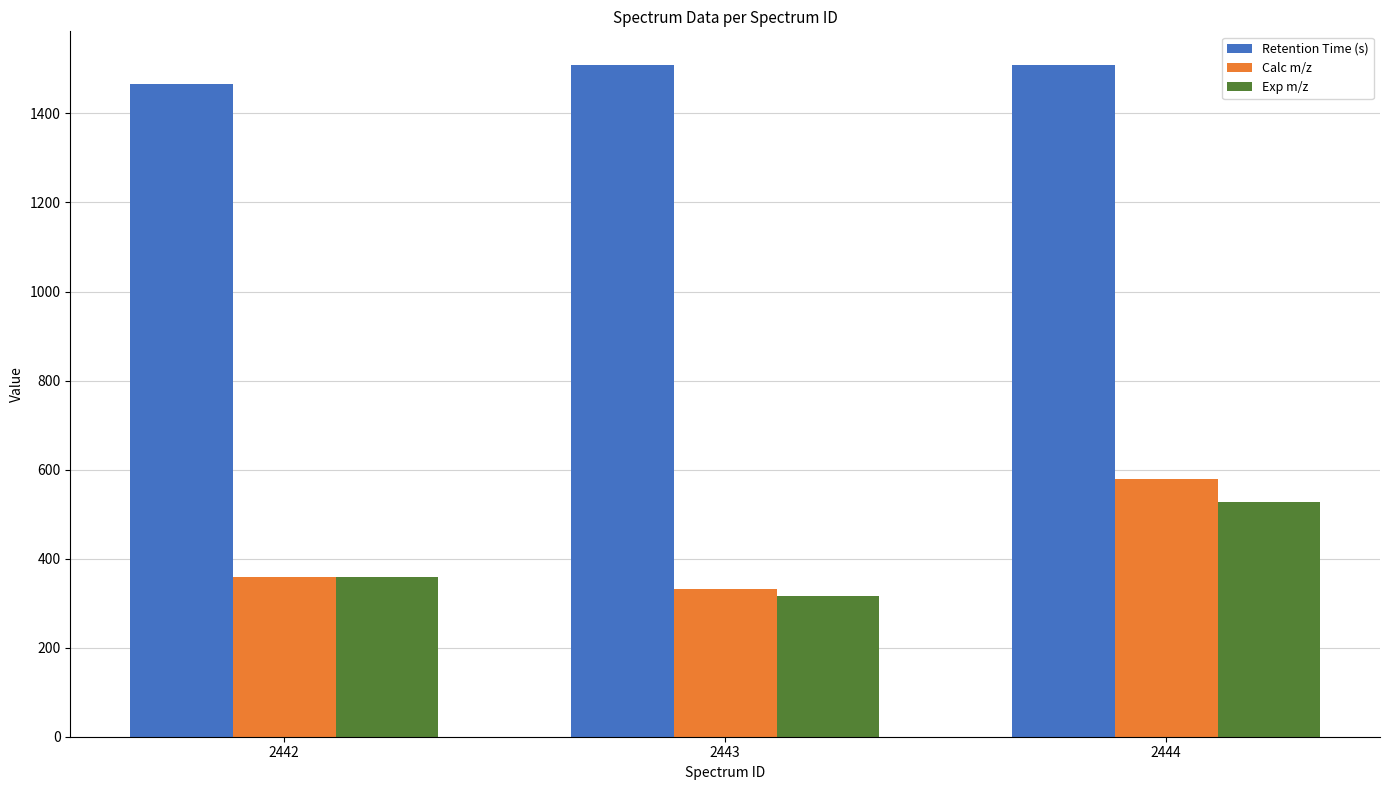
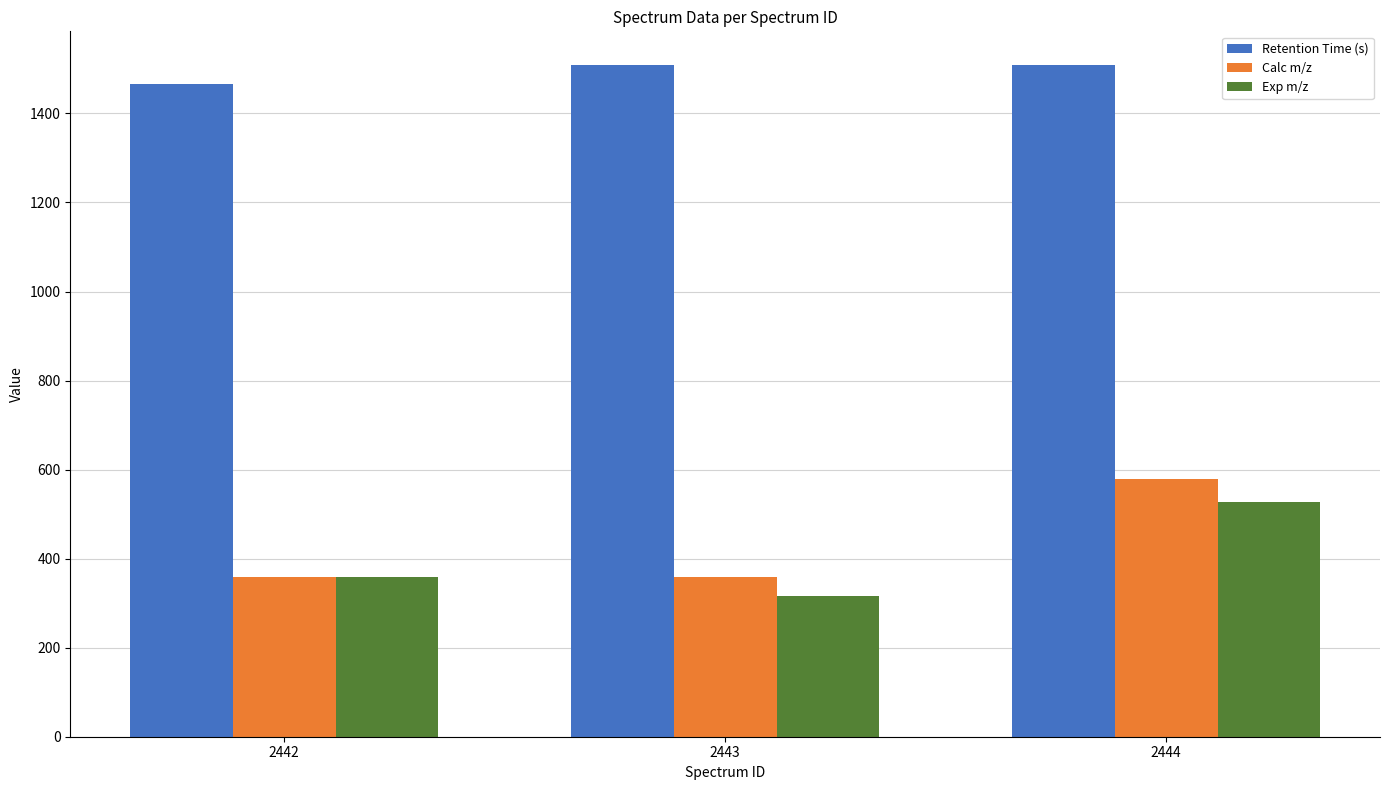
Calc m/z, 2443: 330 -> 360
